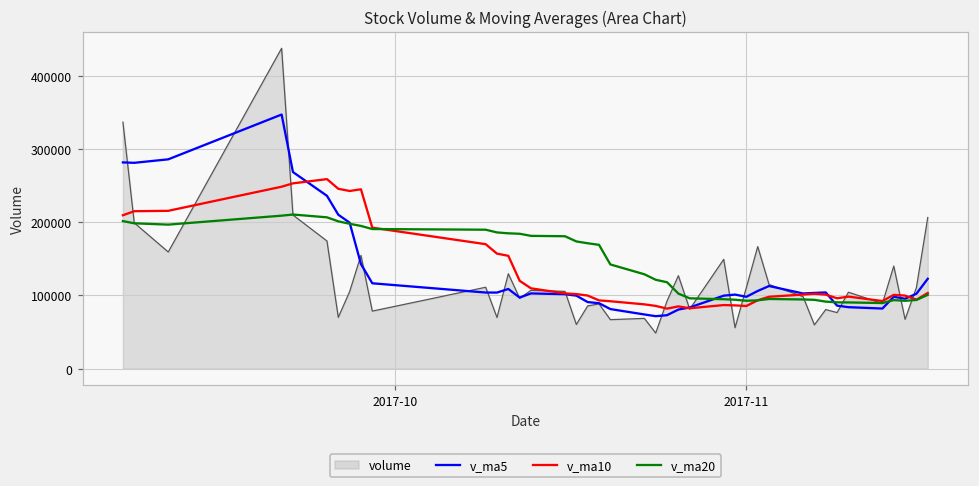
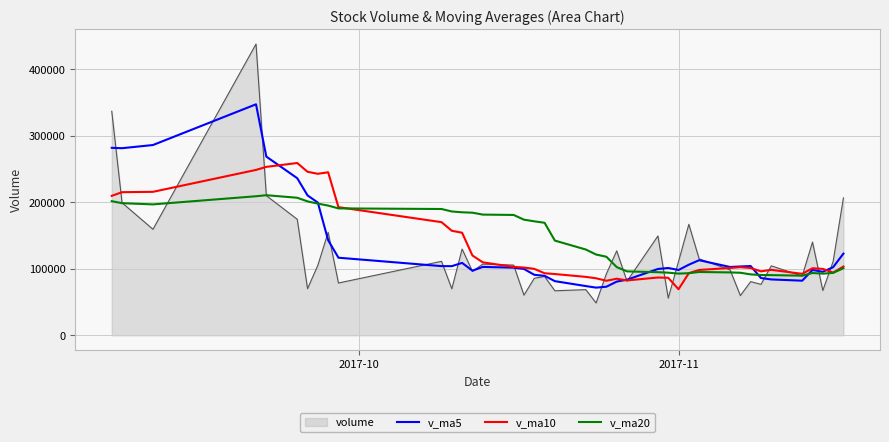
v_ma10, 2017-11: 90000 -> 70000
